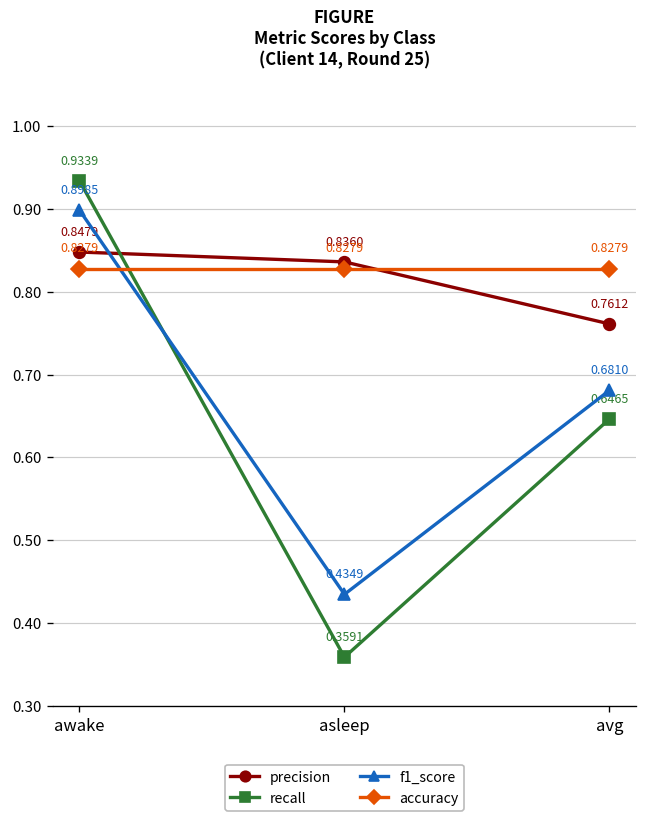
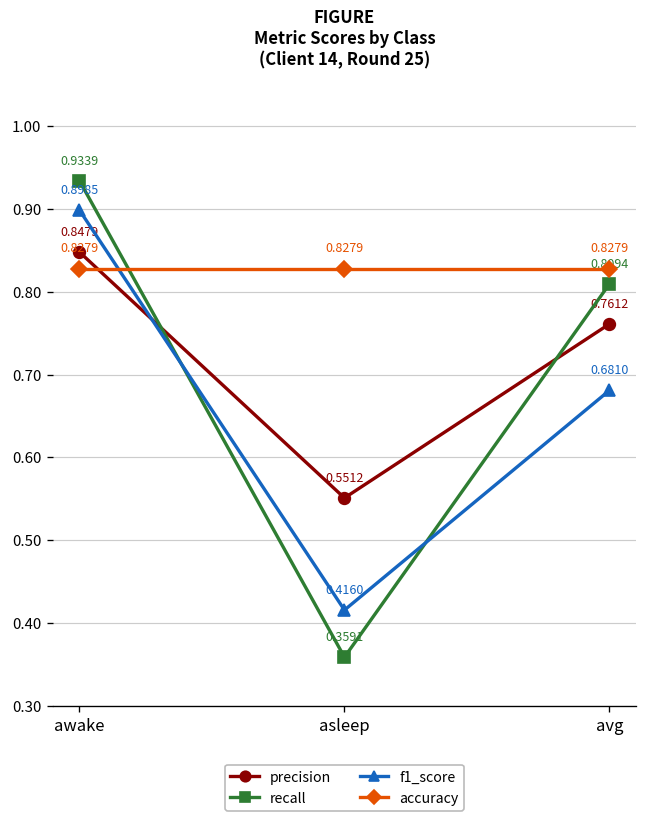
precision, asleep: 0.8360 -> 0.5512
f1_score, asleep: 0.4349 -> 0.4160
recall, avg: 0.6465 -> 0.8094
